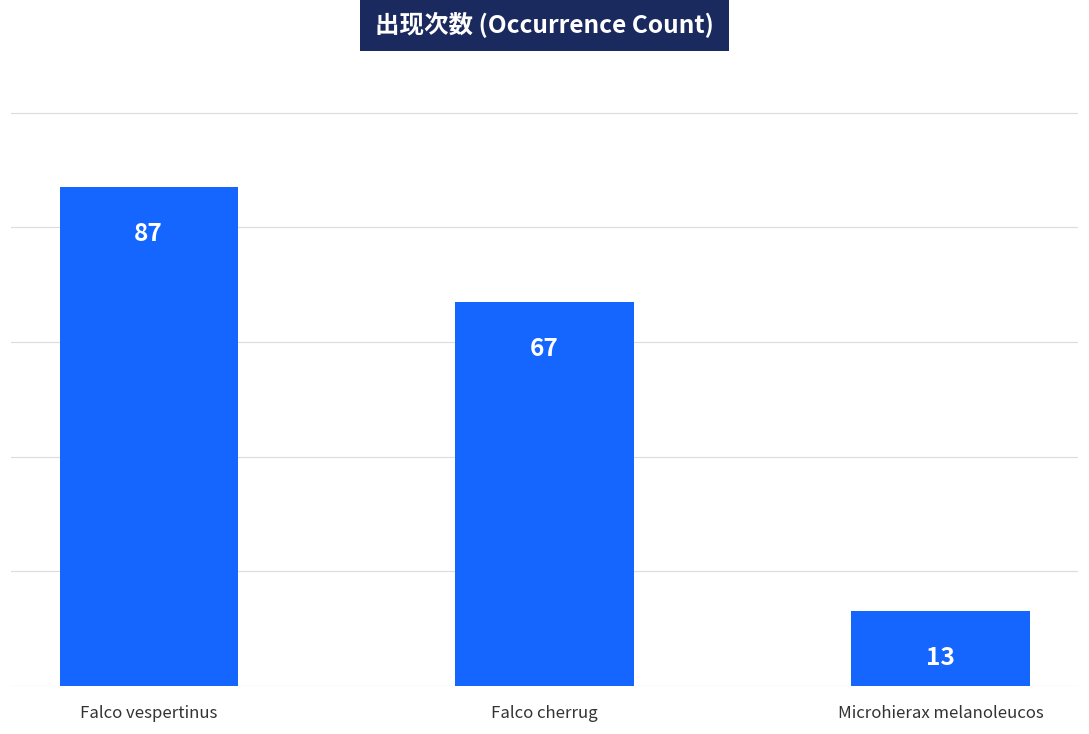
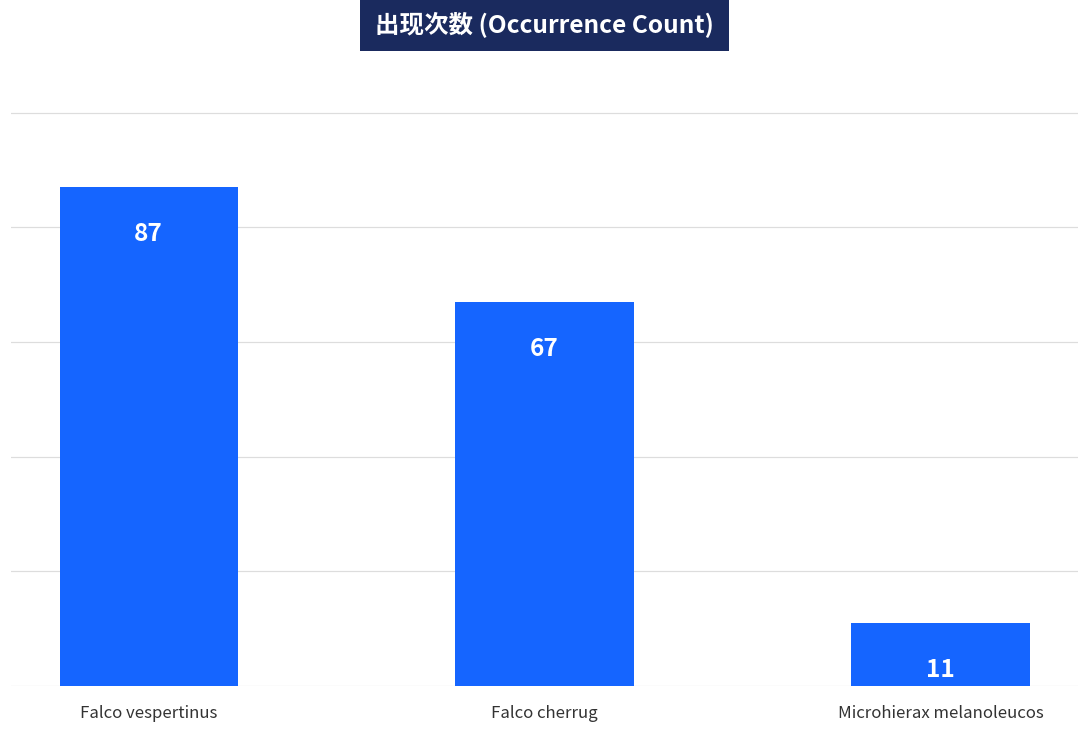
Microhierax melanoleucos: 13 -> 11
